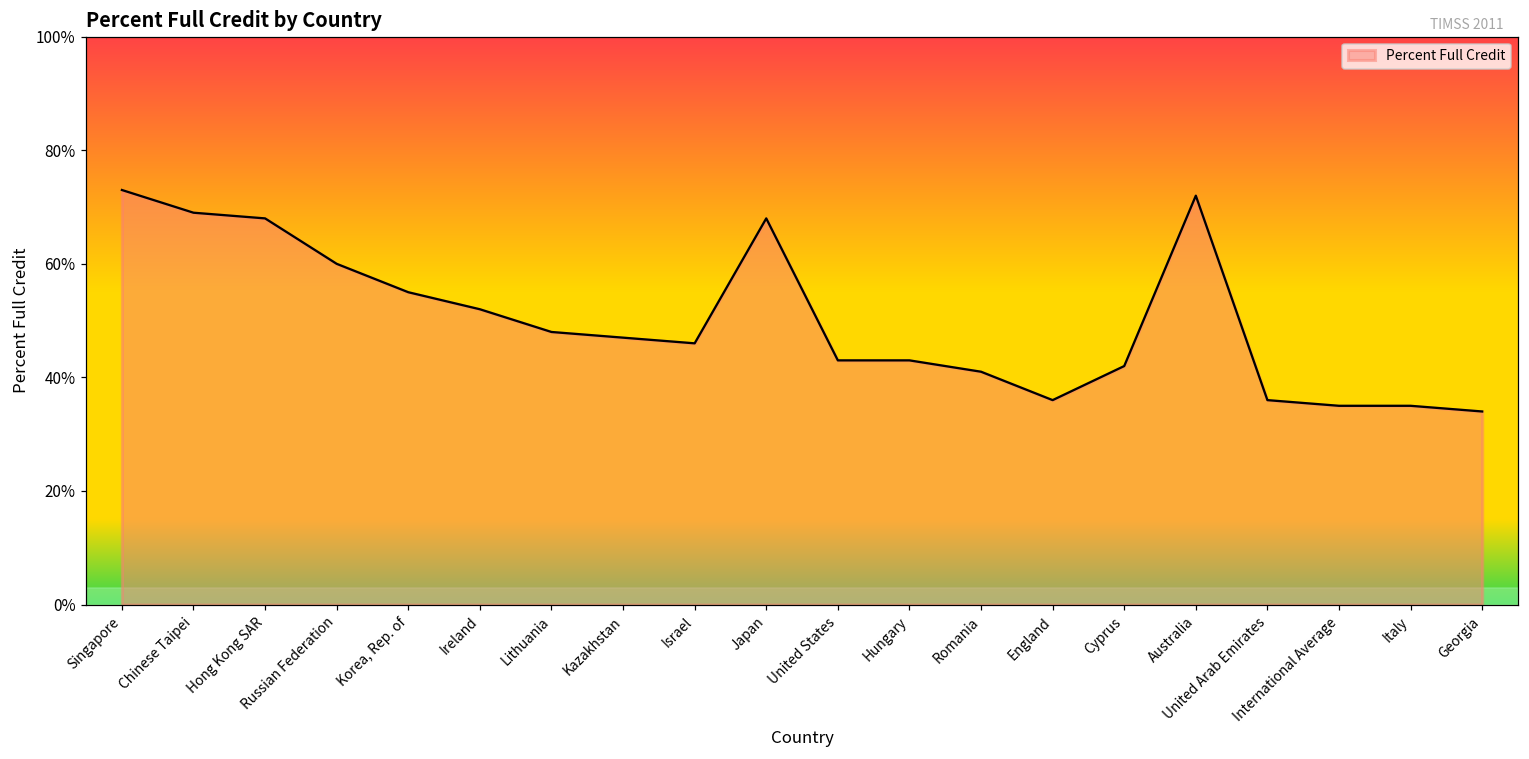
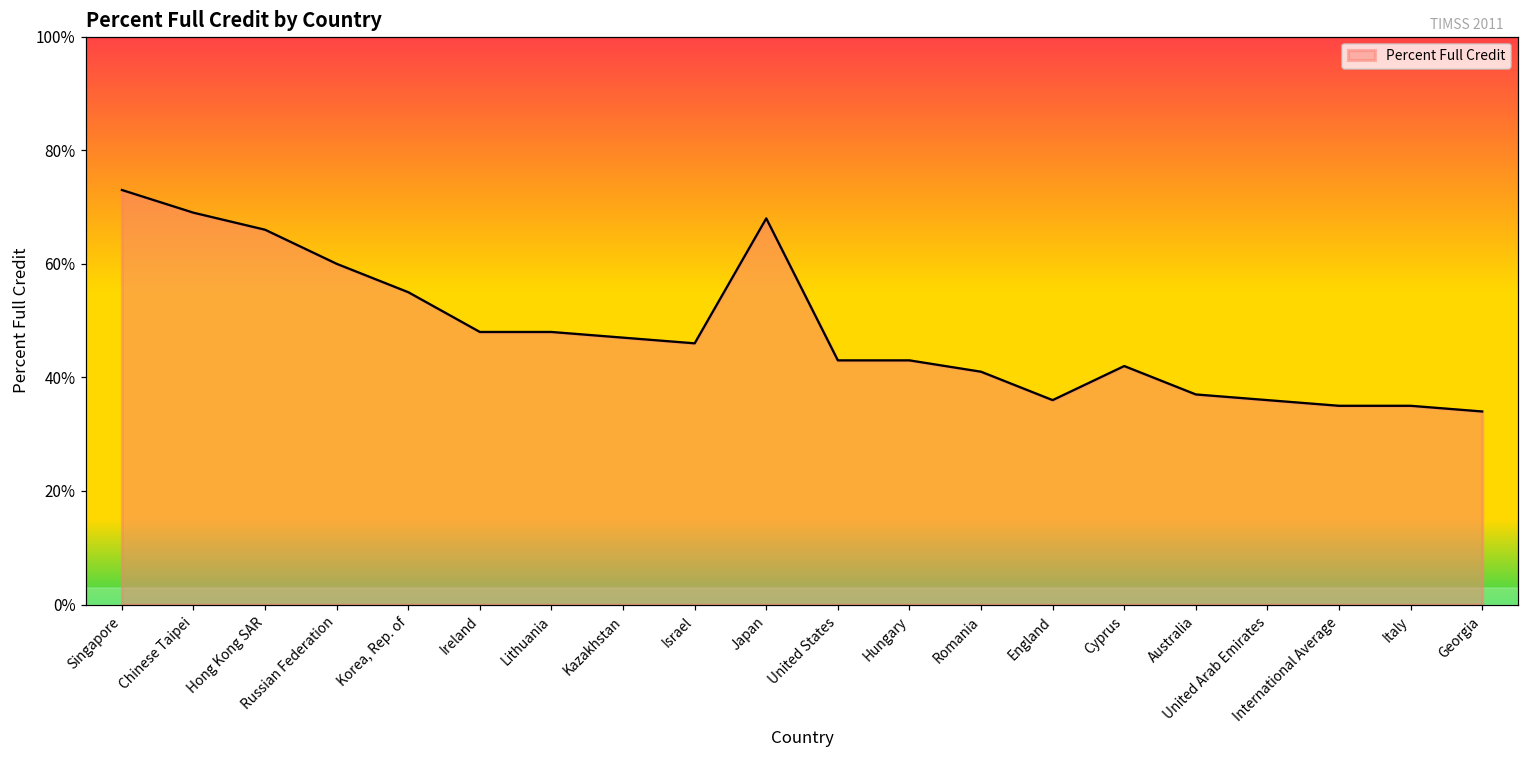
Hong Kong SAR: 68% -> 66%
Ireland: 52% -> 48%
Australia: 72% -> 37%
